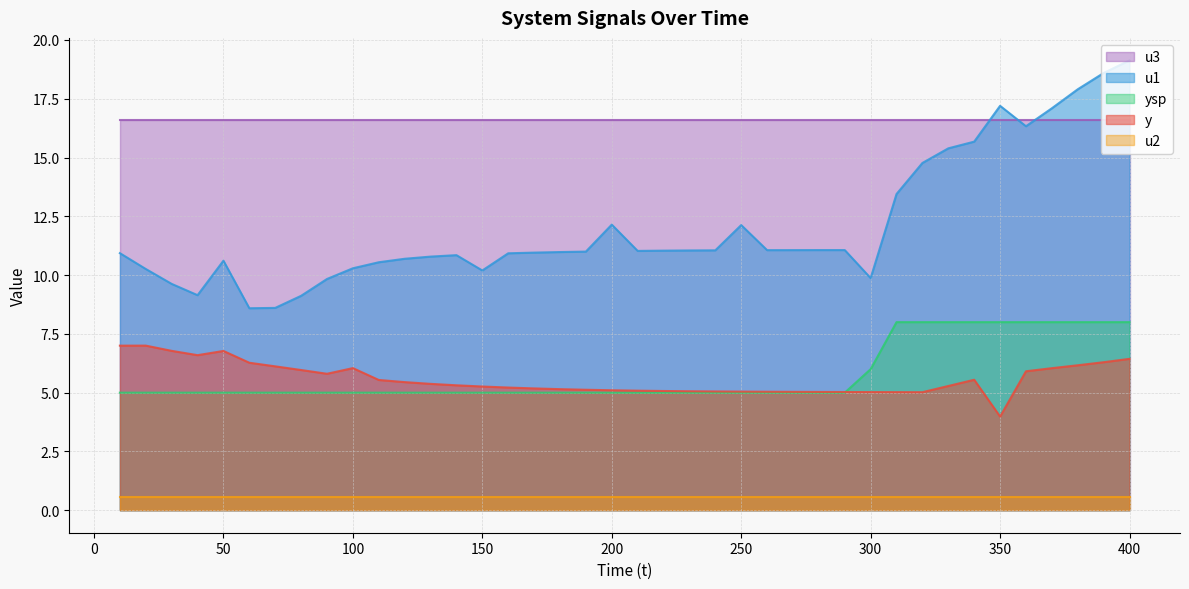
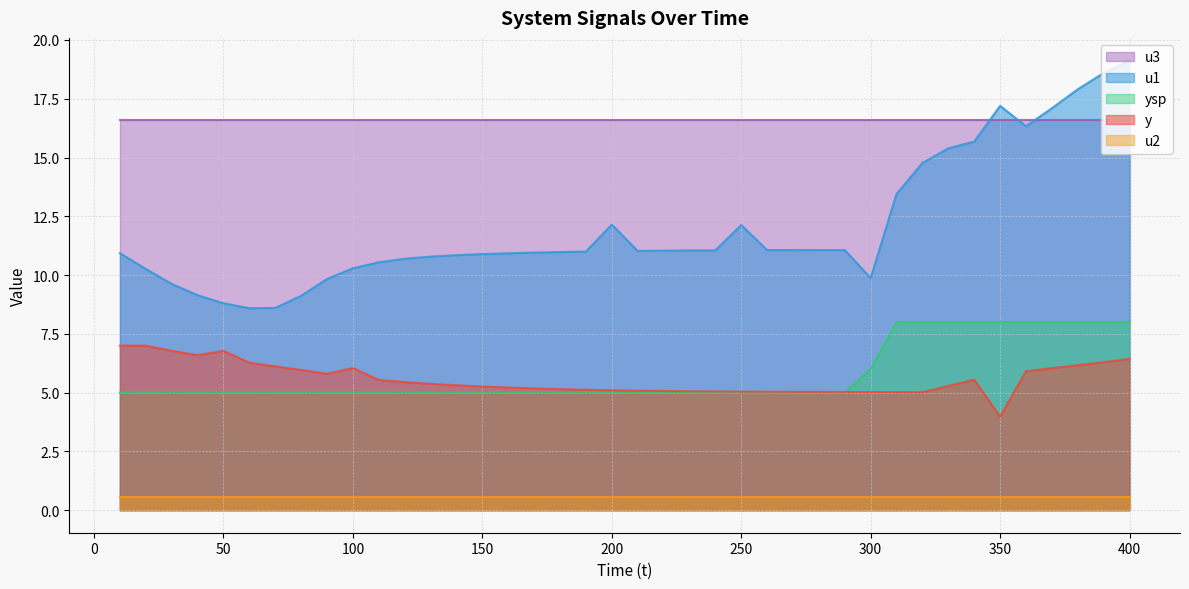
u1, 50: 10.6 -> 8.8
u1, 150: 10.2 -> 10.9
